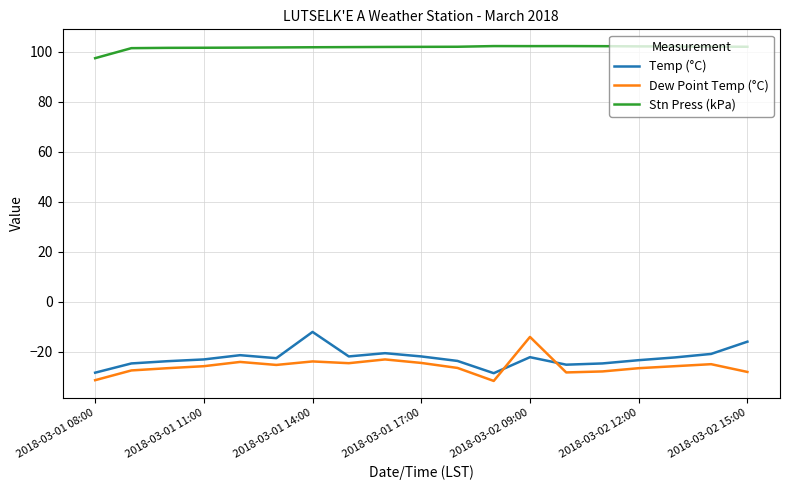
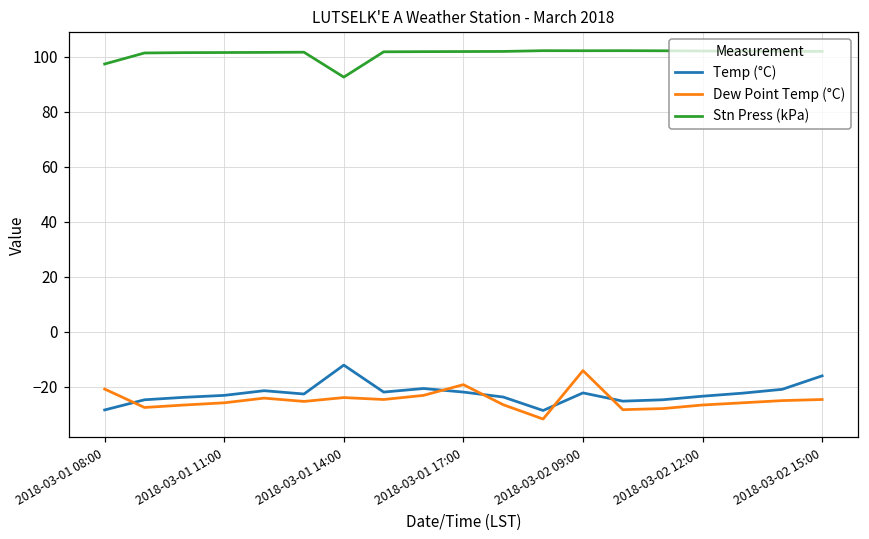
Dew Point Temp (°C), 2018-03-01 08:00: -31 -> -21
Stn Press (kPa), 2018-03-01 14:00: 102 -> 93
Dew Point Temp (°C), 2018-03-01 17:00: -25 -> -19
Dew Point Temp (°C), 2018-03-02 15:00: -28 -> -25
